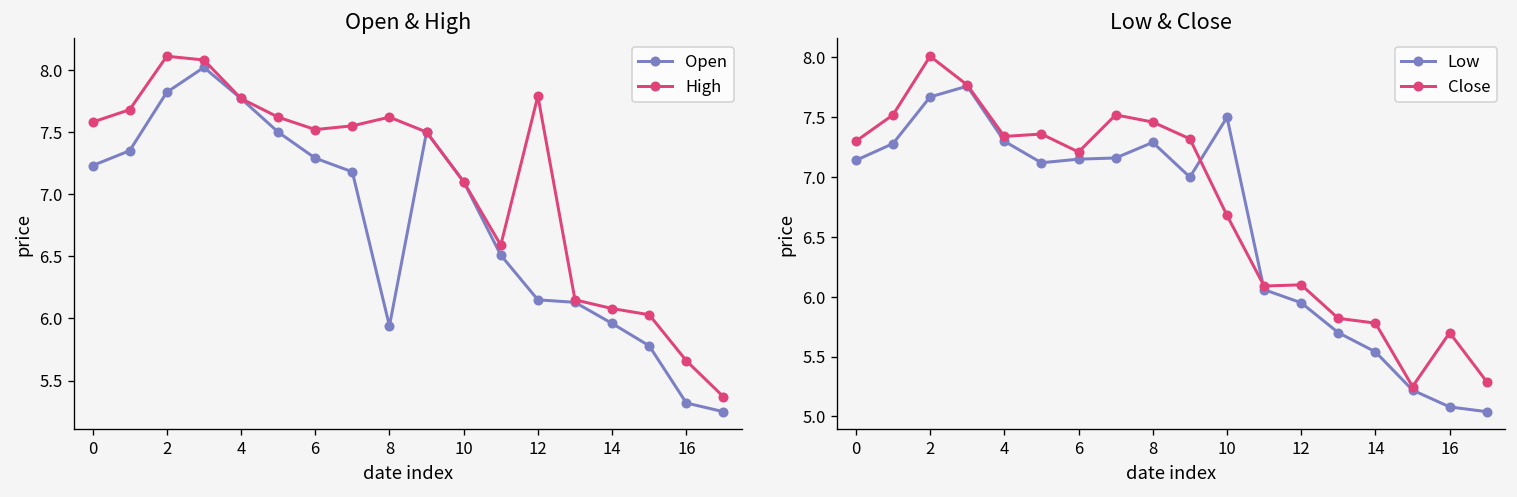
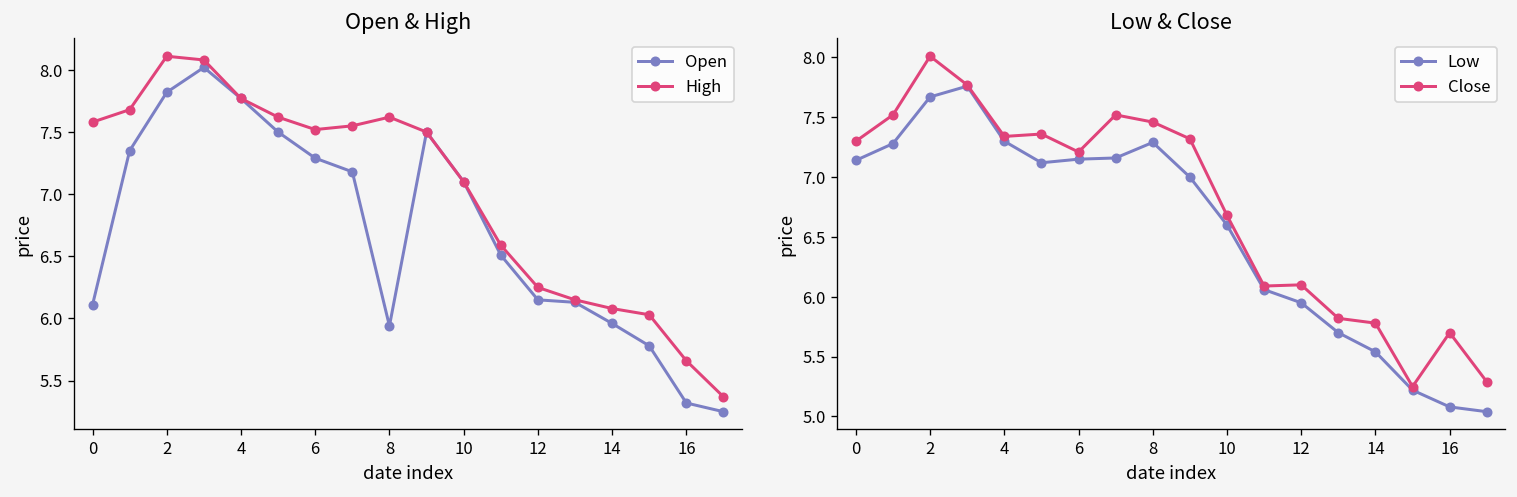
Open & High, Open, 0: 7.23 -> 6.11
Open & High, High, 12: 7.79 -> 6.25
Low & Close, Low, 10: 7.5 -> 6.6
